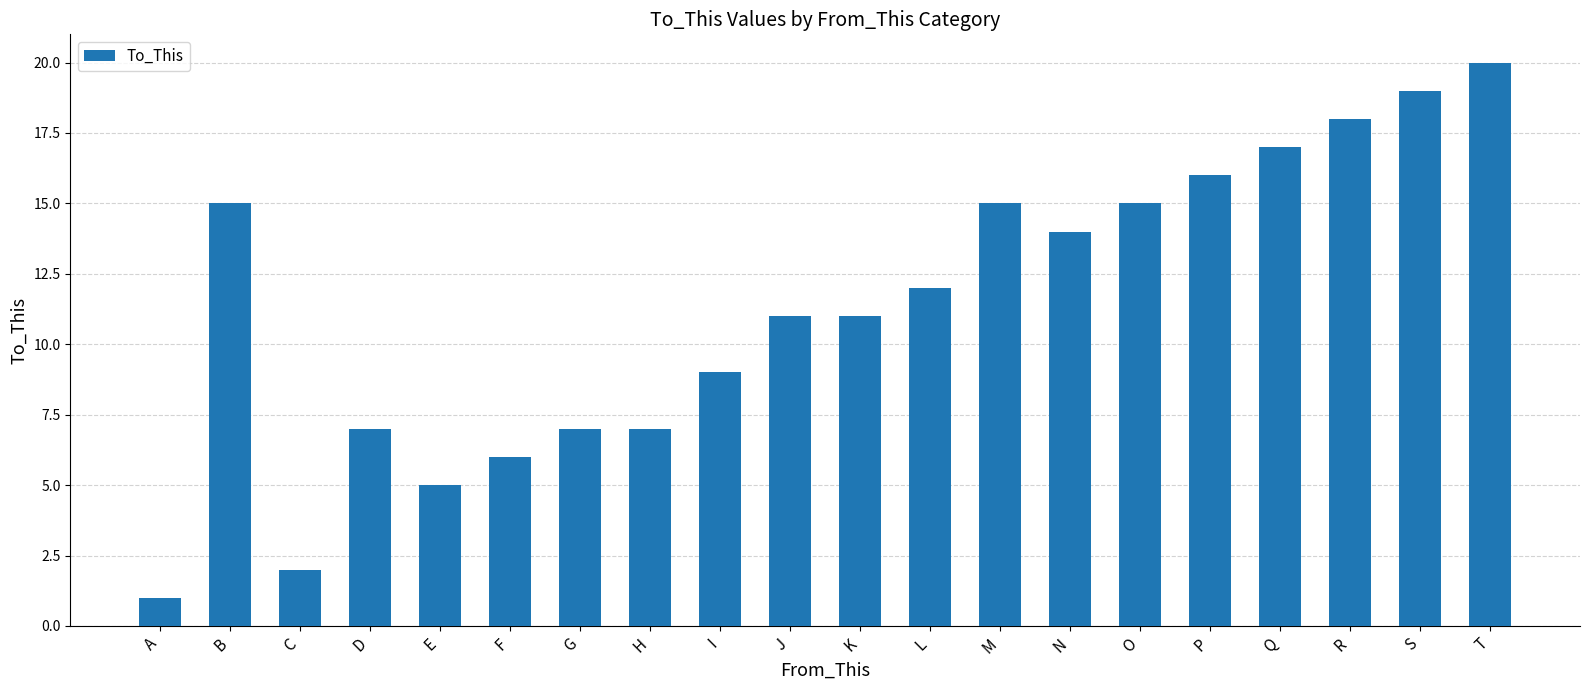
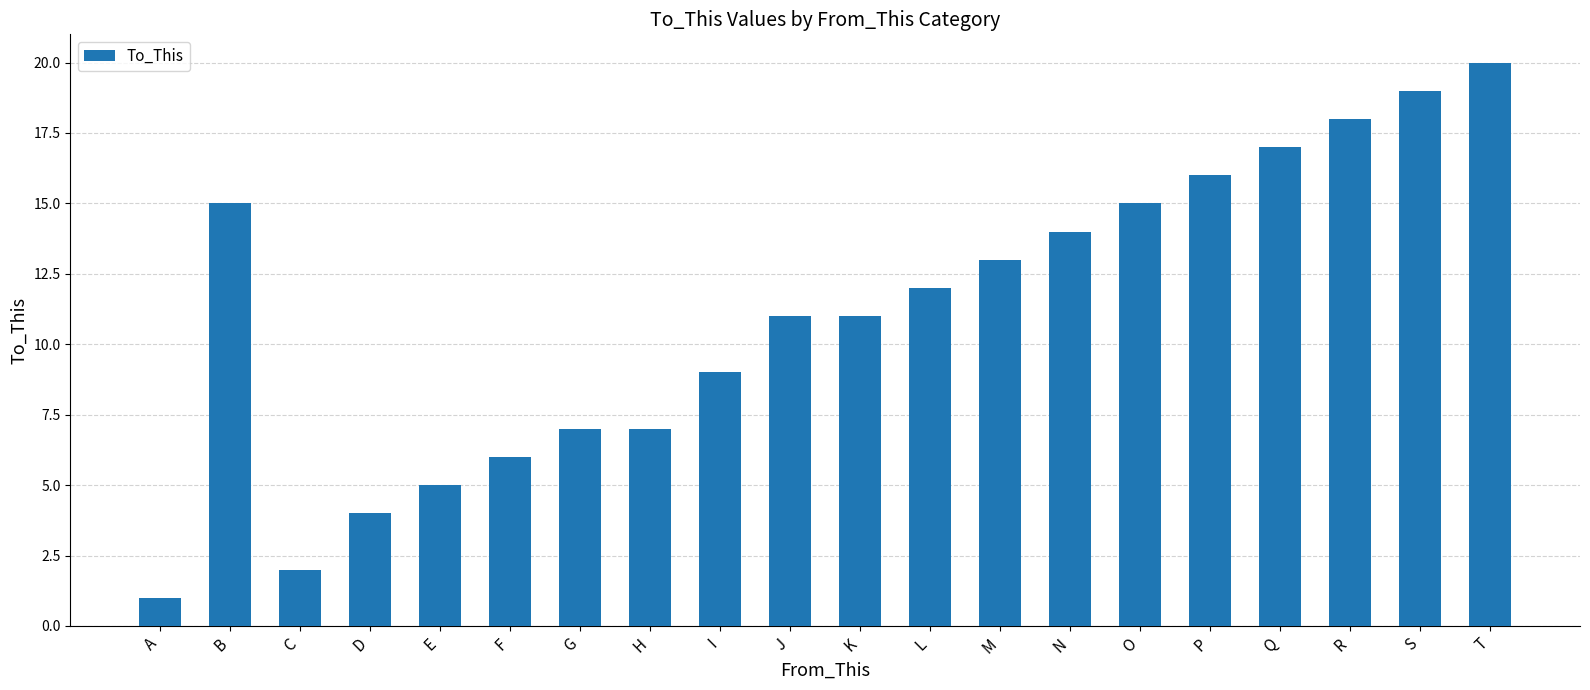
D: 7 -> 4
M: 15 -> 13
